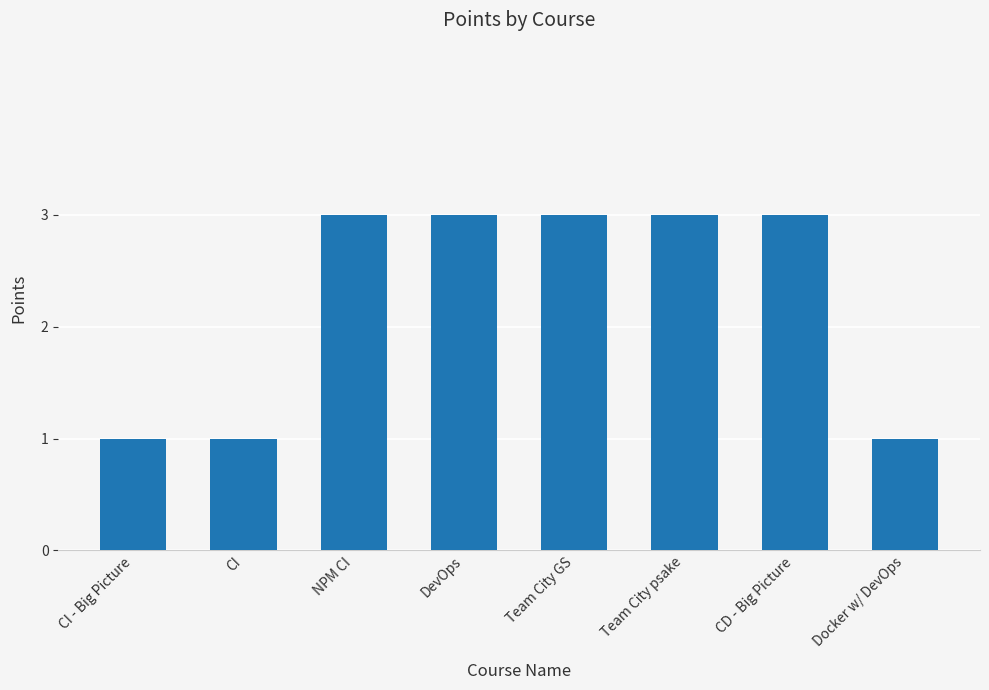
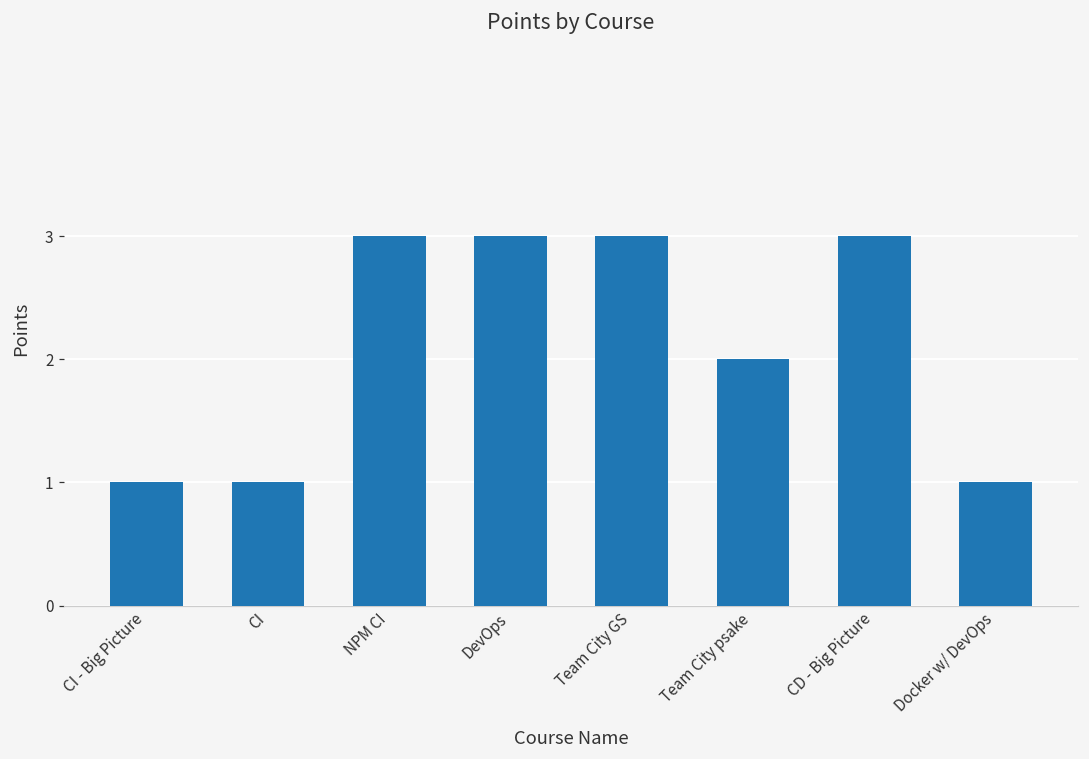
Team City psake: 3 -> 2
